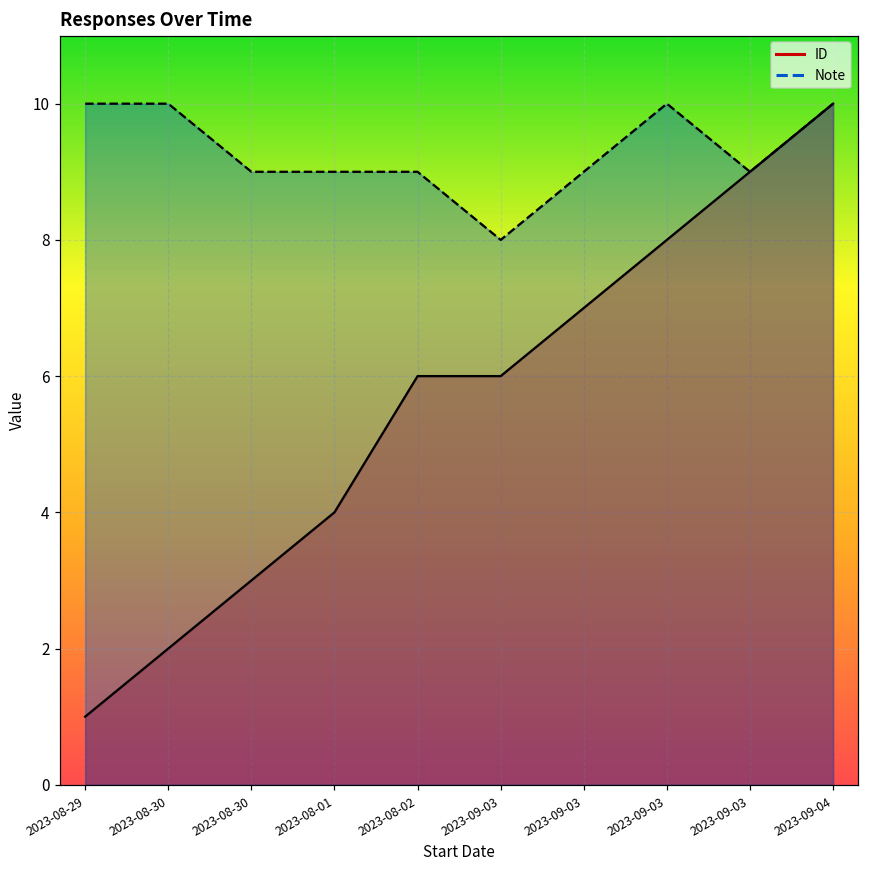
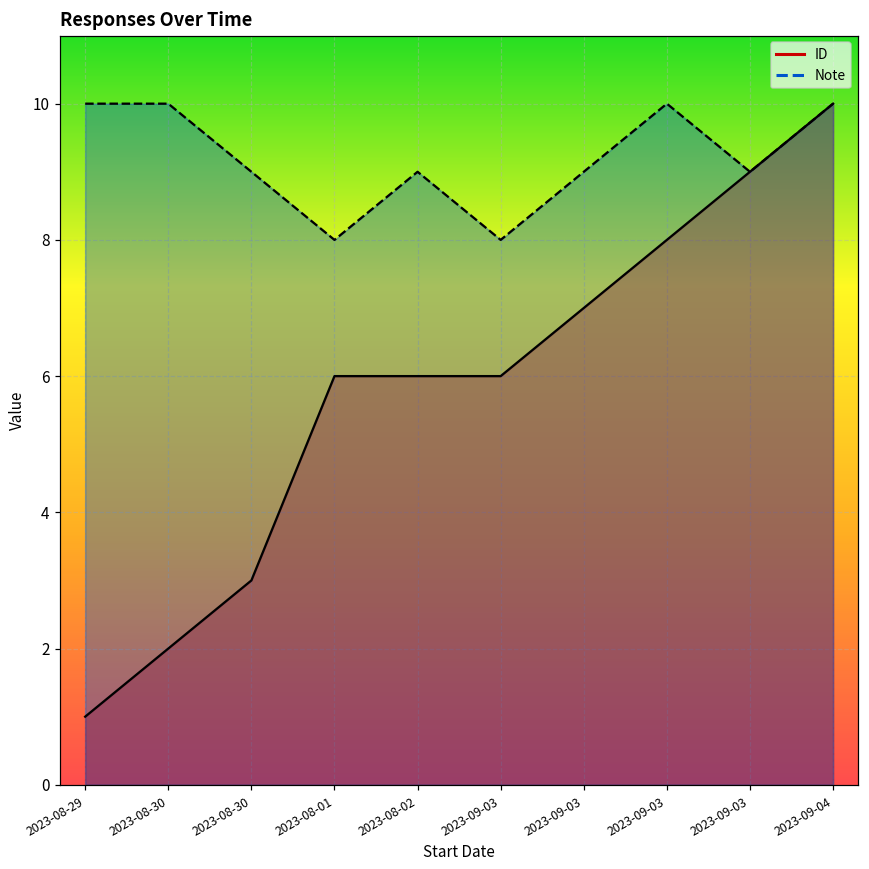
ID, 2023-08-01: 4 -> 6
Note, 2023-08-01: 9 -> 8
